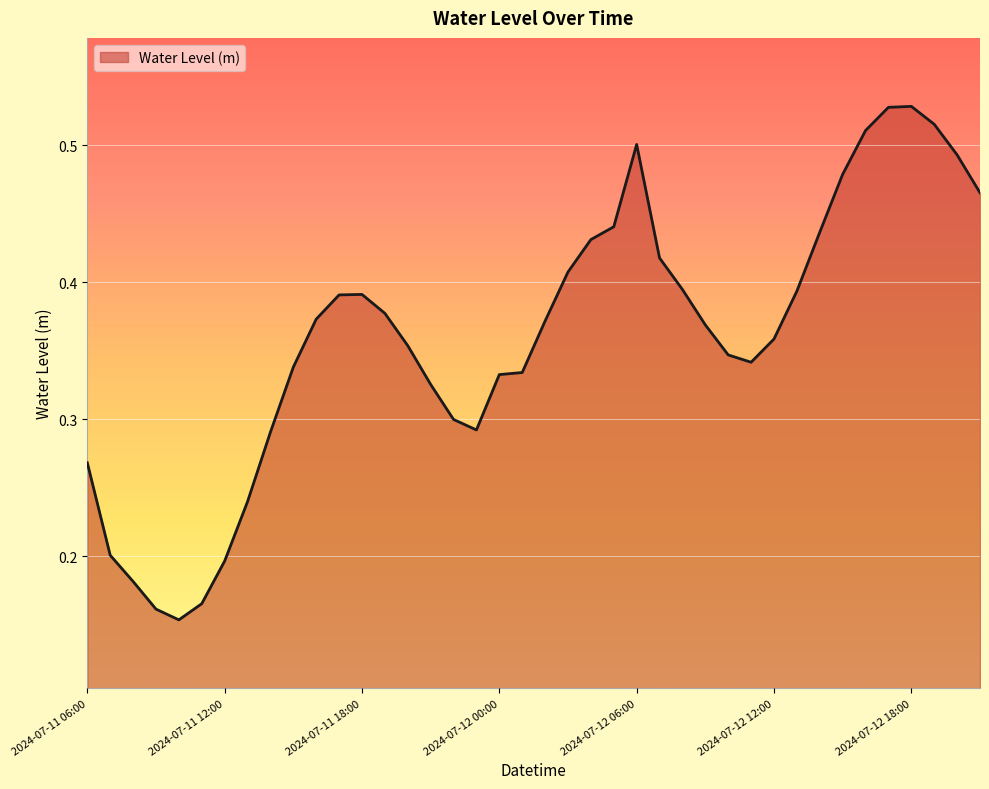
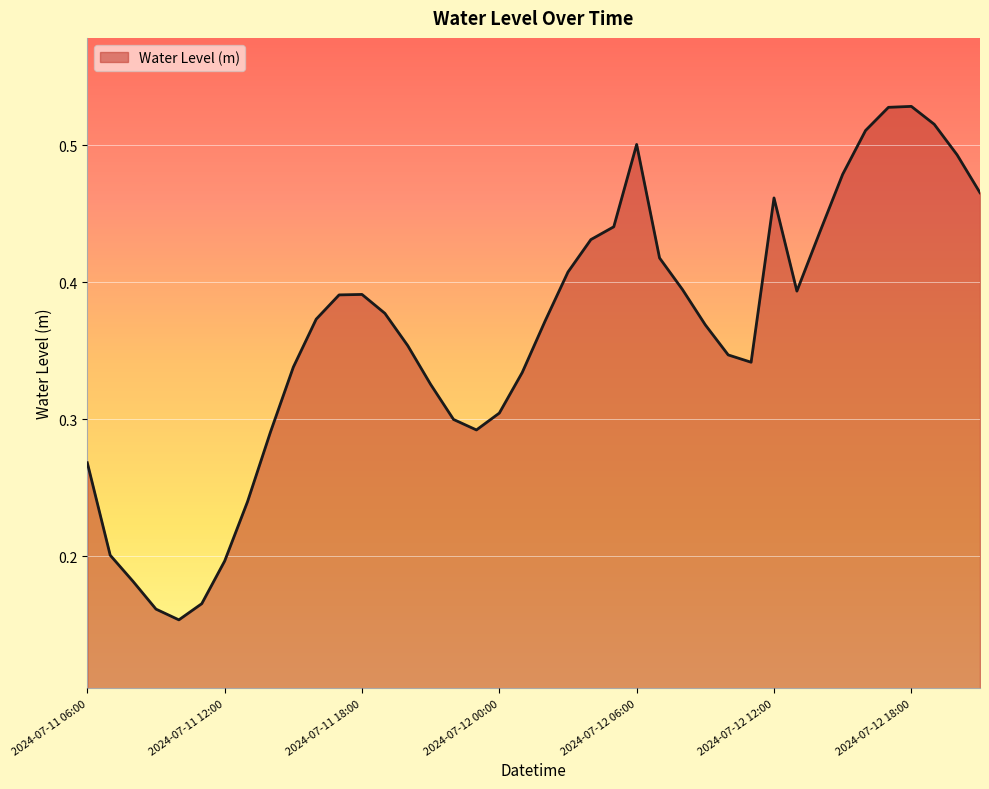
2024-07-12 00:00: 0.332 -> 0.304
2024-07-12 12:00: 0.358 -> 0.461
